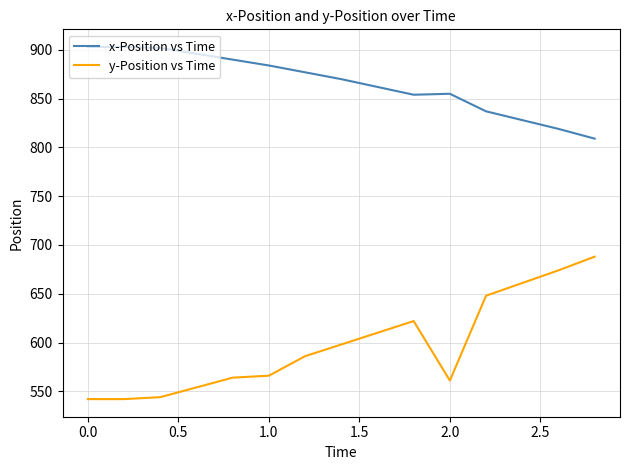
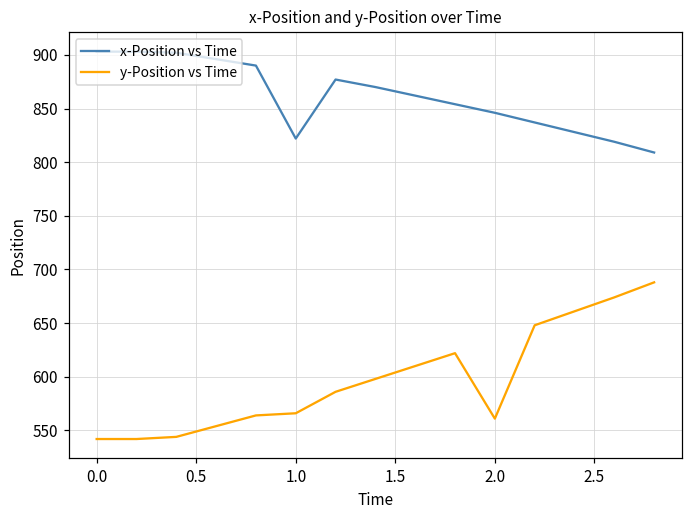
x-Position vs Time, 1.0: 880 -> 820
x-Position vs Time, 2.0: 860 -> 850
